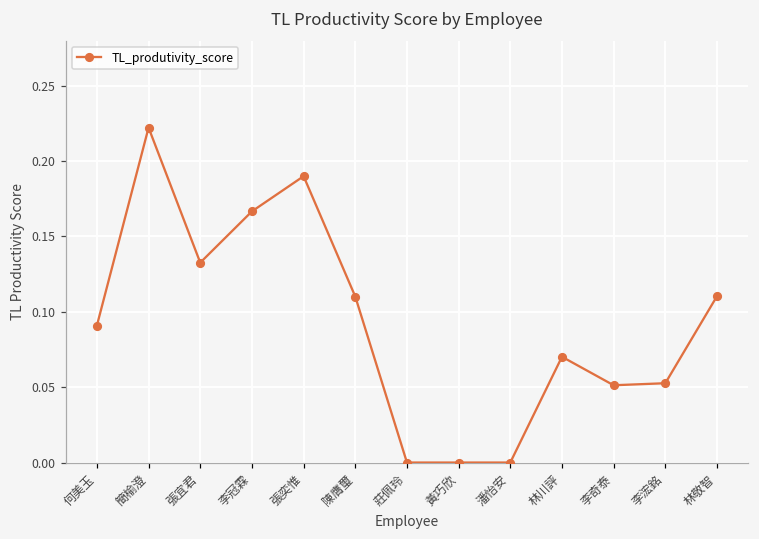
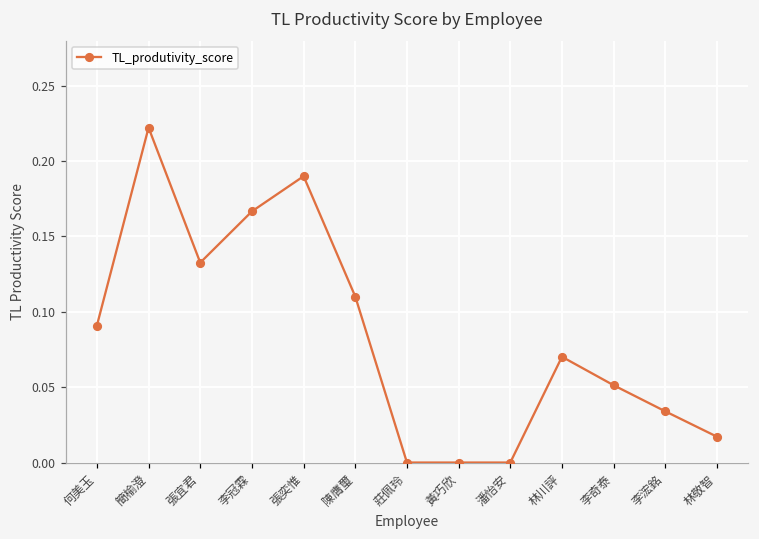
李浤銘: 0.053 -> 0.034
林敬智: 0.110 -> 0.017
